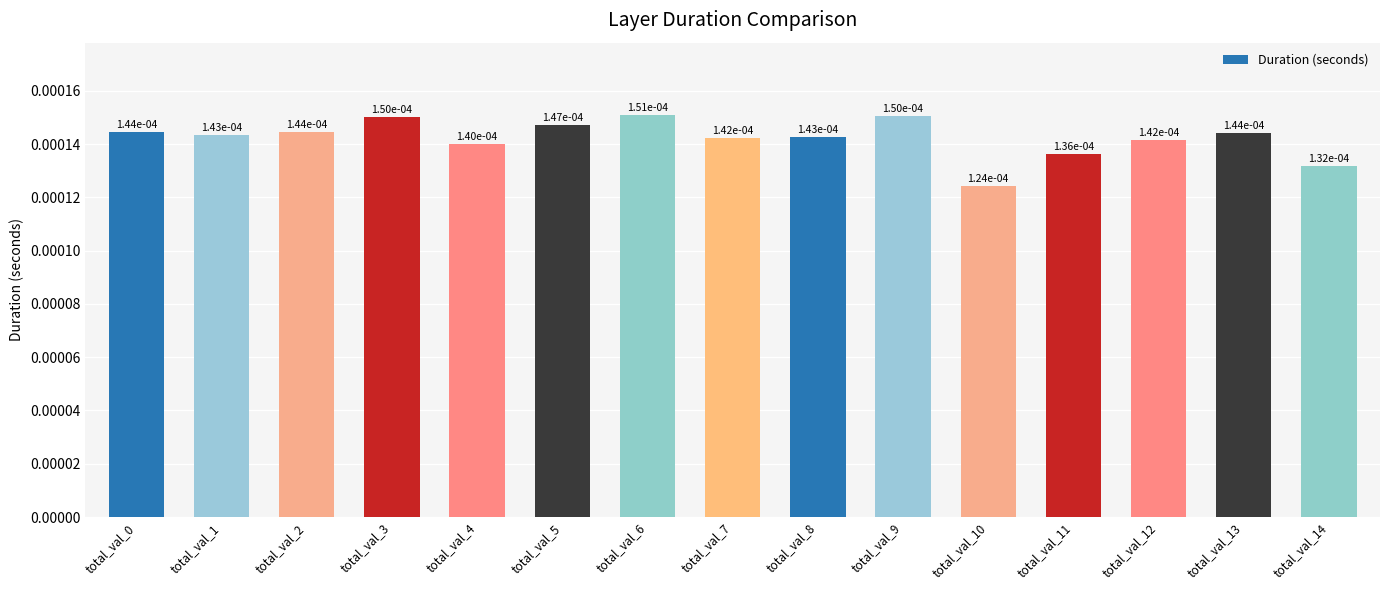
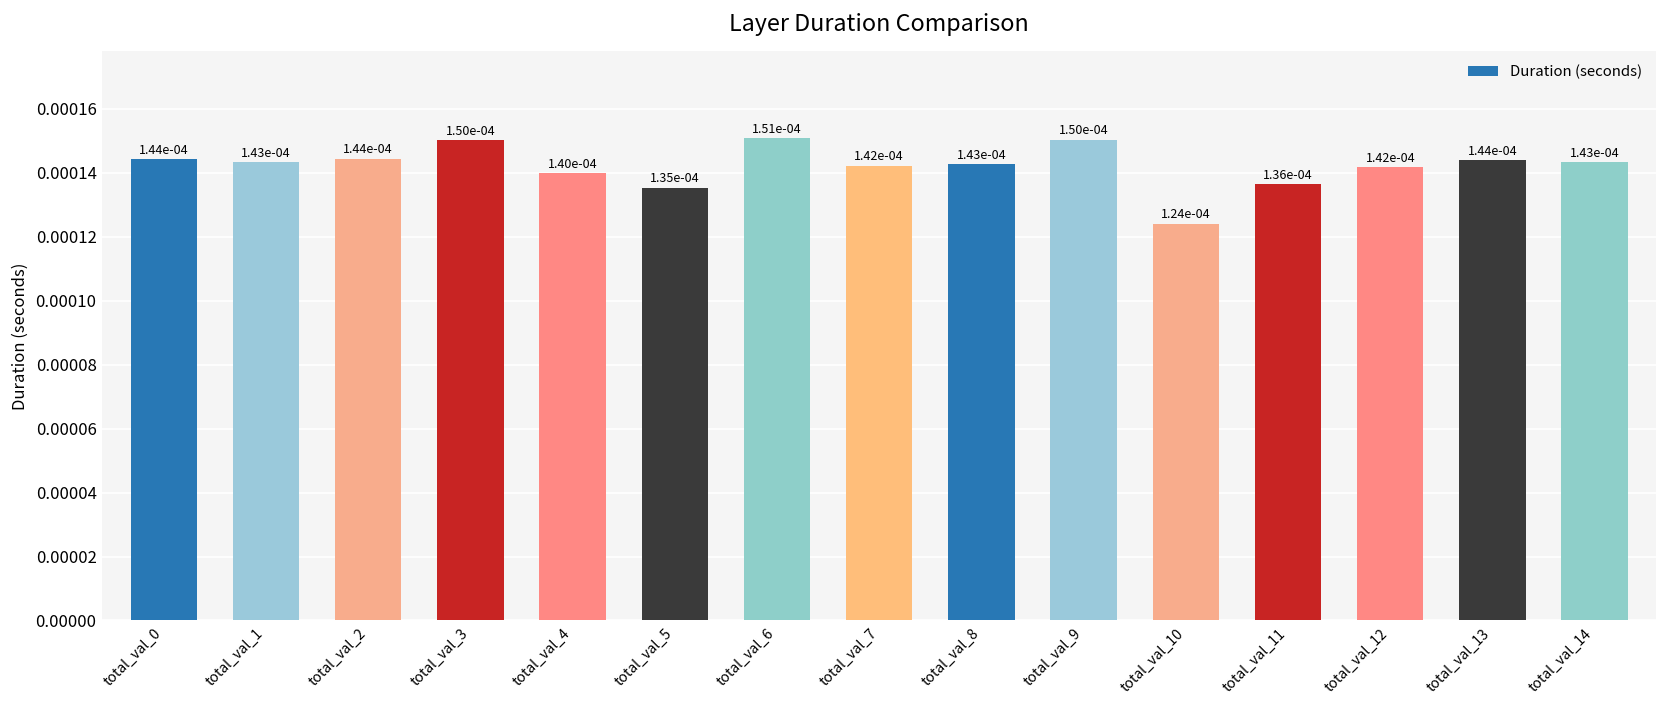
total_val_5: 1.47e-04 -> 1.35e-04
total_val_14: 1.32e-04 -> 1.43e-04
